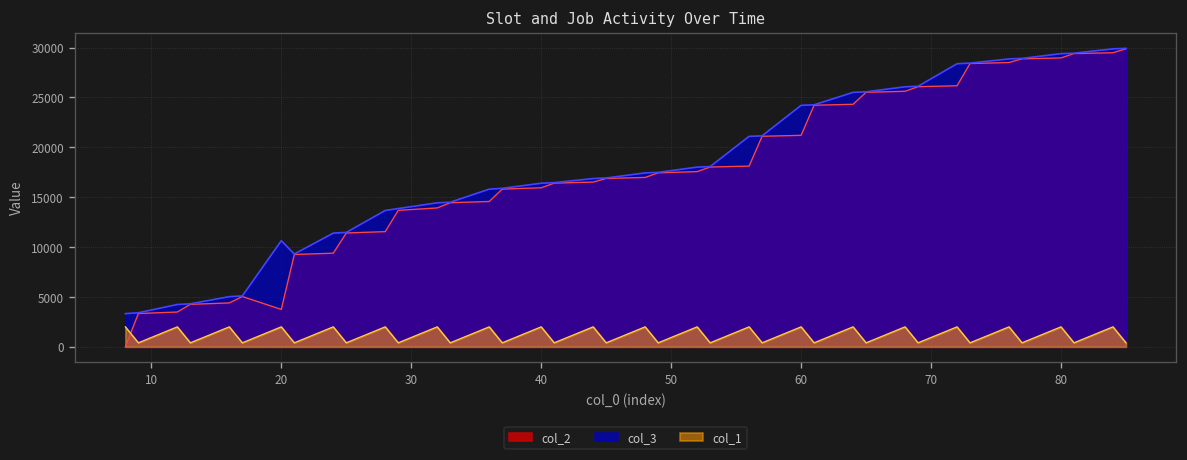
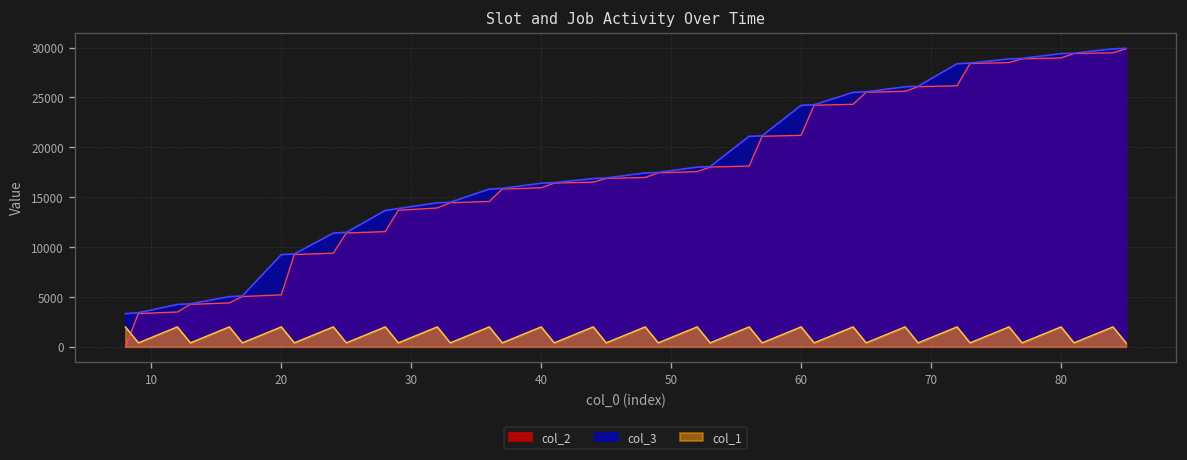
col_2, 20: 4000 -> 5000
col_3, 20: 11000 -> 9000
